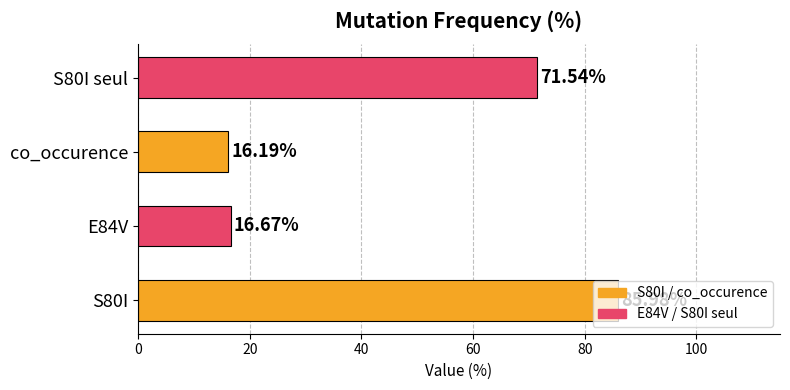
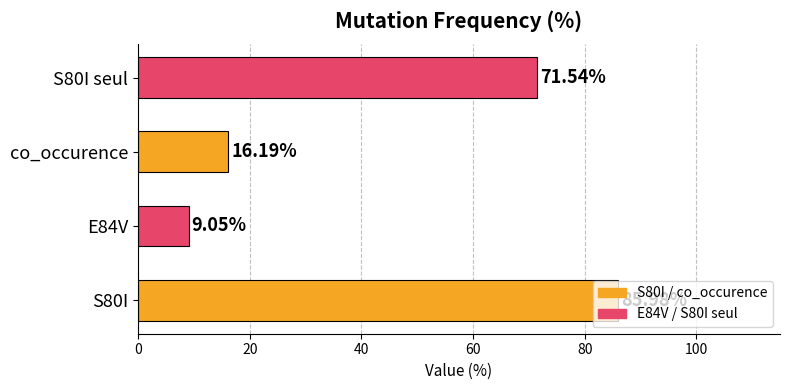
E84V: 16.67% -> 9.05%
